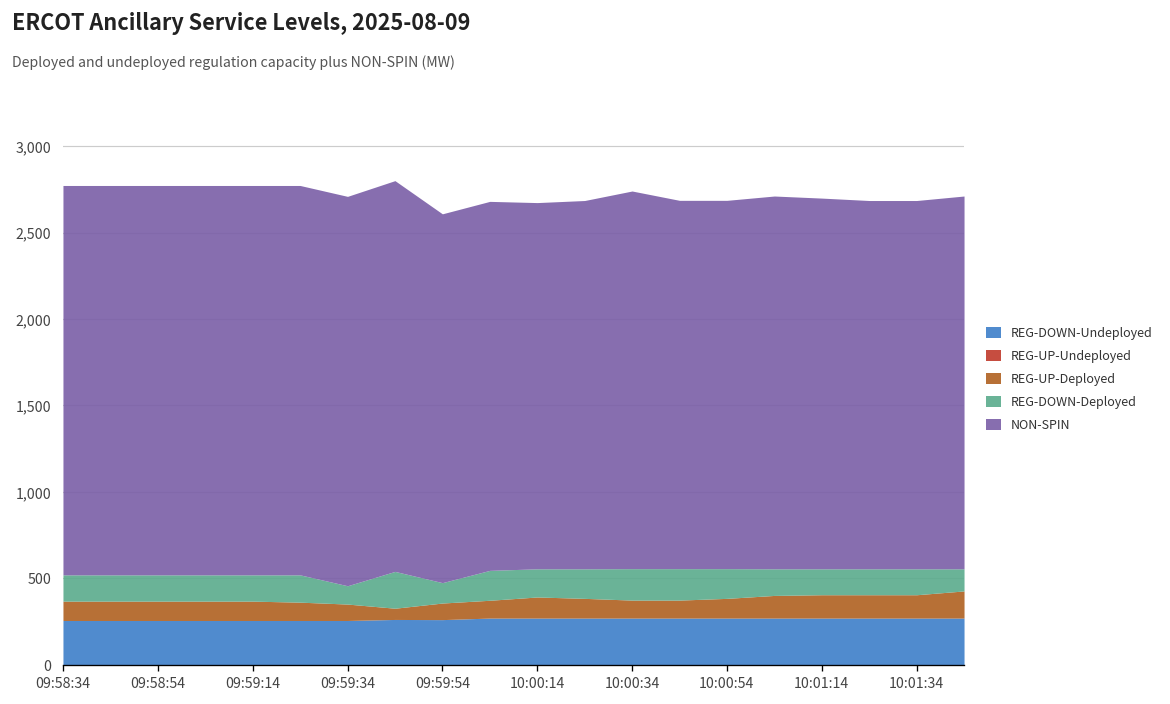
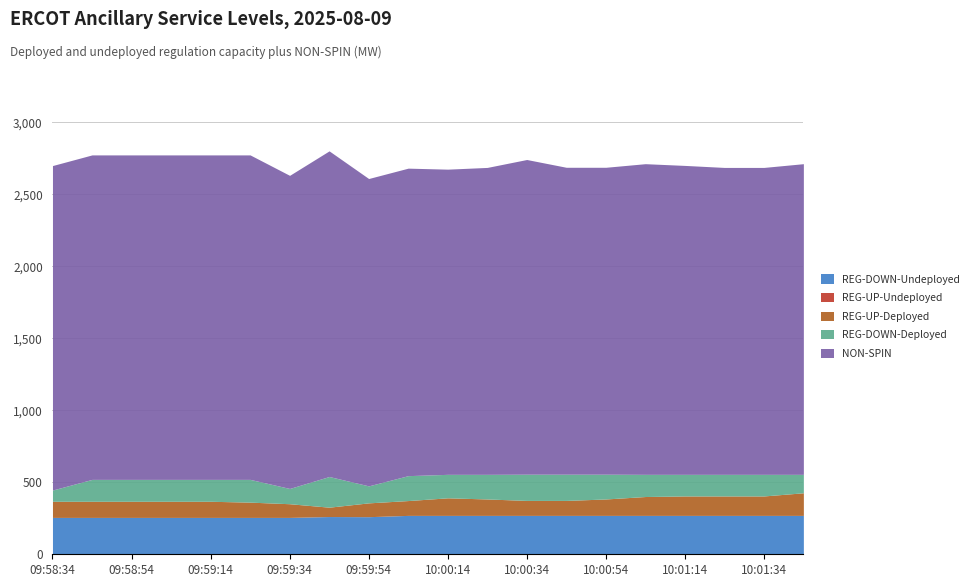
REG-DOWN-Deployed, 09:58:34: 150 -> 80
NON-SPIN, 09:59:34: 2,250 -> 2,170
